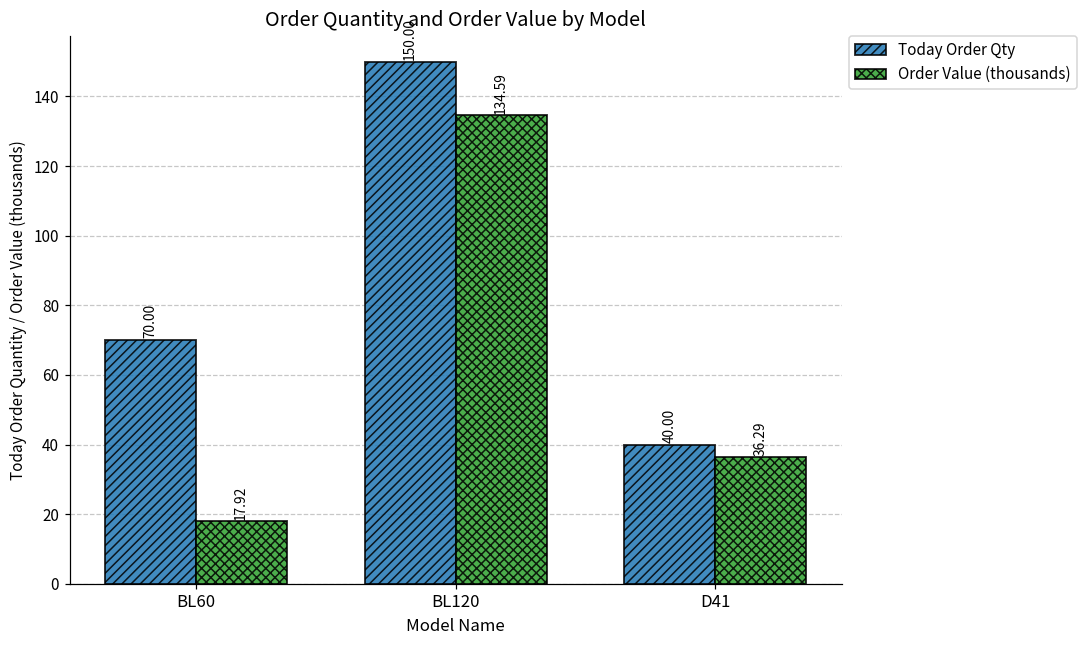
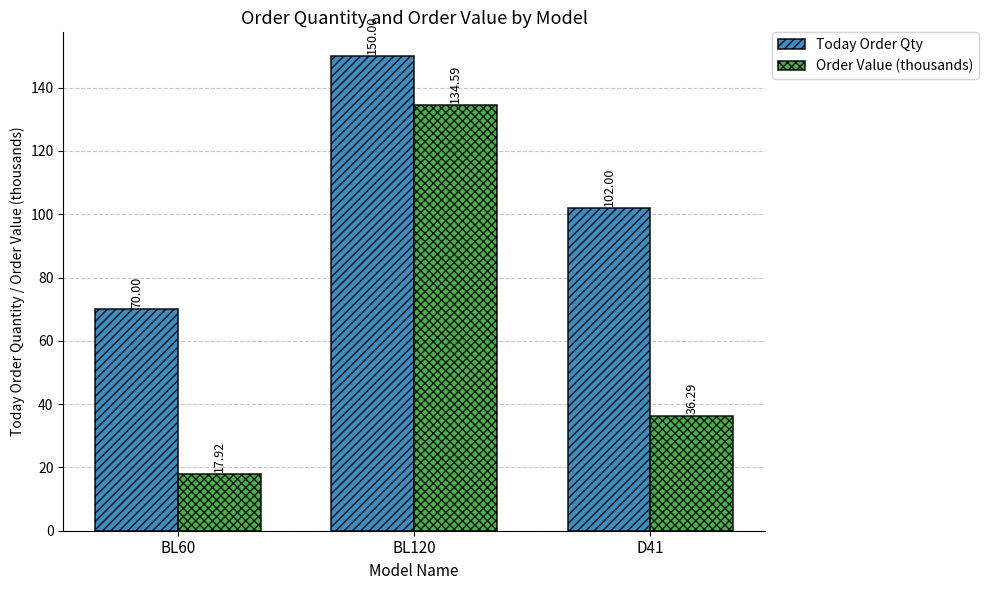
Today Order Qty, D41: 40.00 -> 102.00
